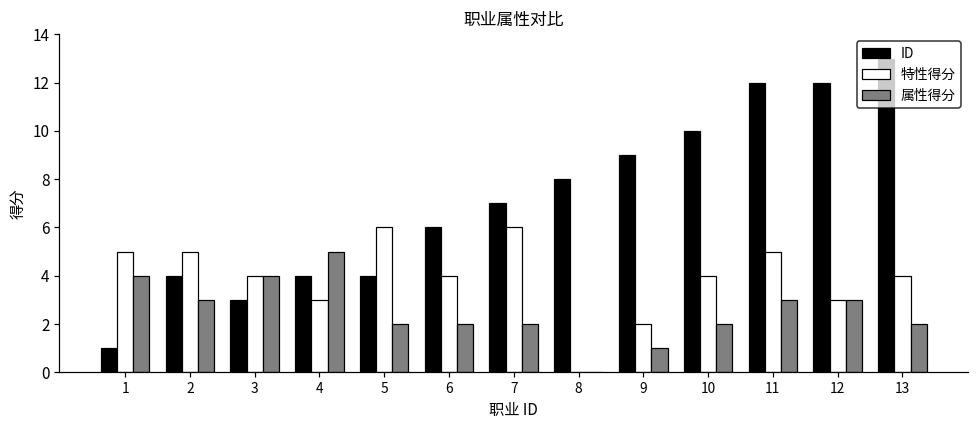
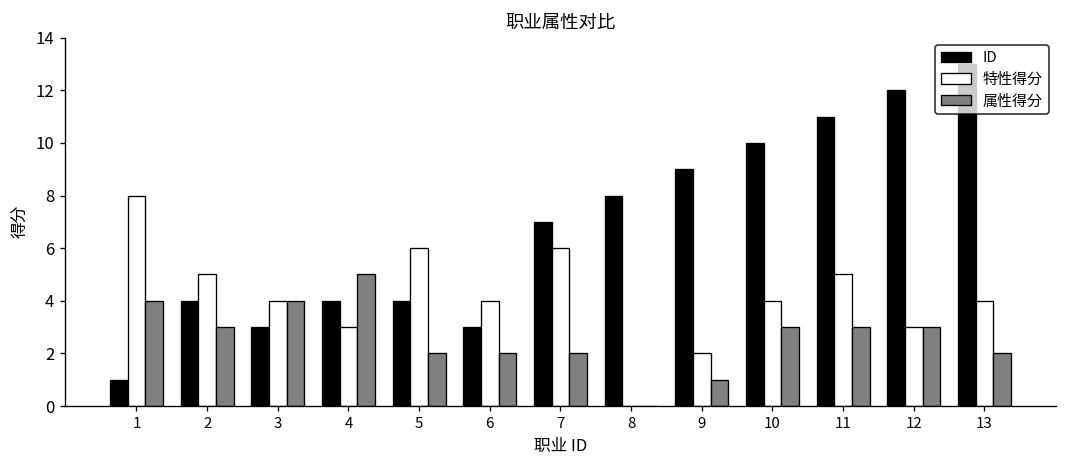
特性得分, 1: 5 -> 8
ID, 6: 6 -> 3
属性得分, 10: 2 -> 3
ID, 11: 12 -> 11
